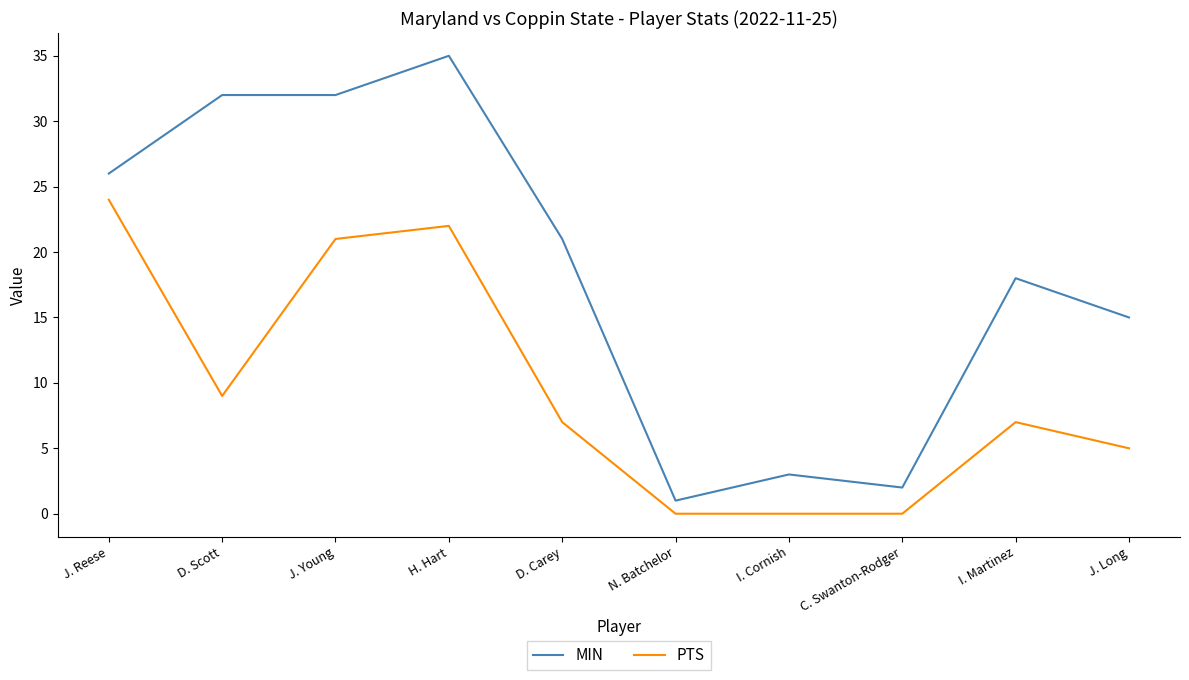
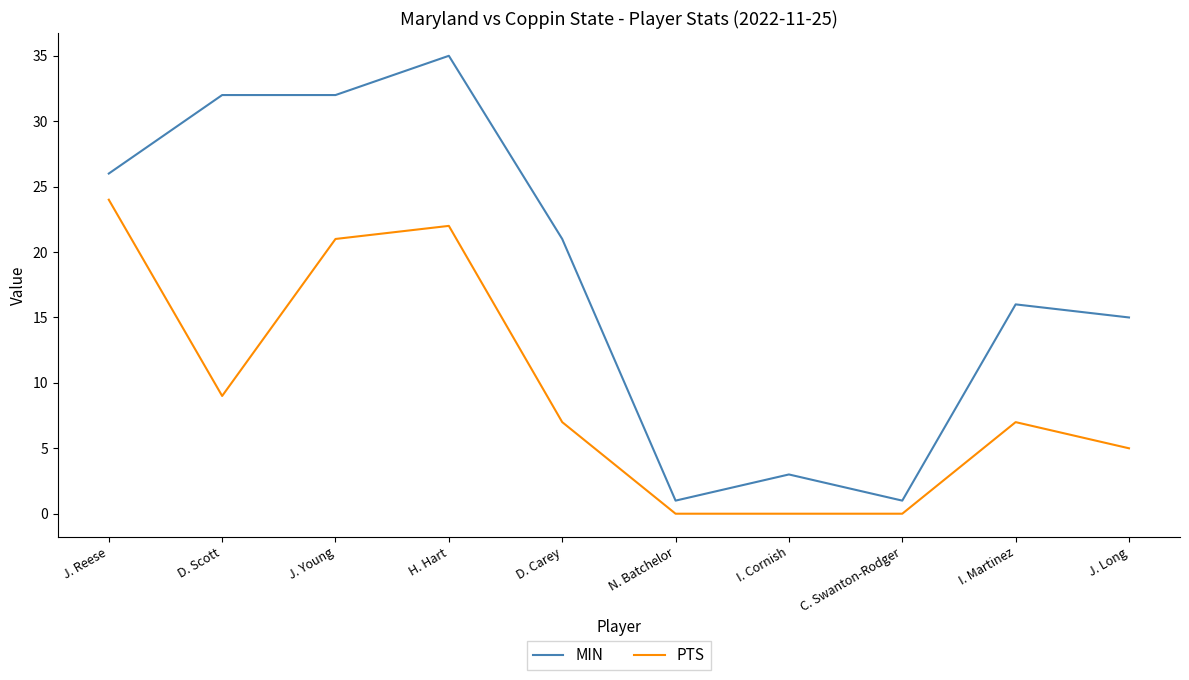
MIN, C. Swanton-Rodger: 2 -> 1
MIN, I. Martinez: 18 -> 16
